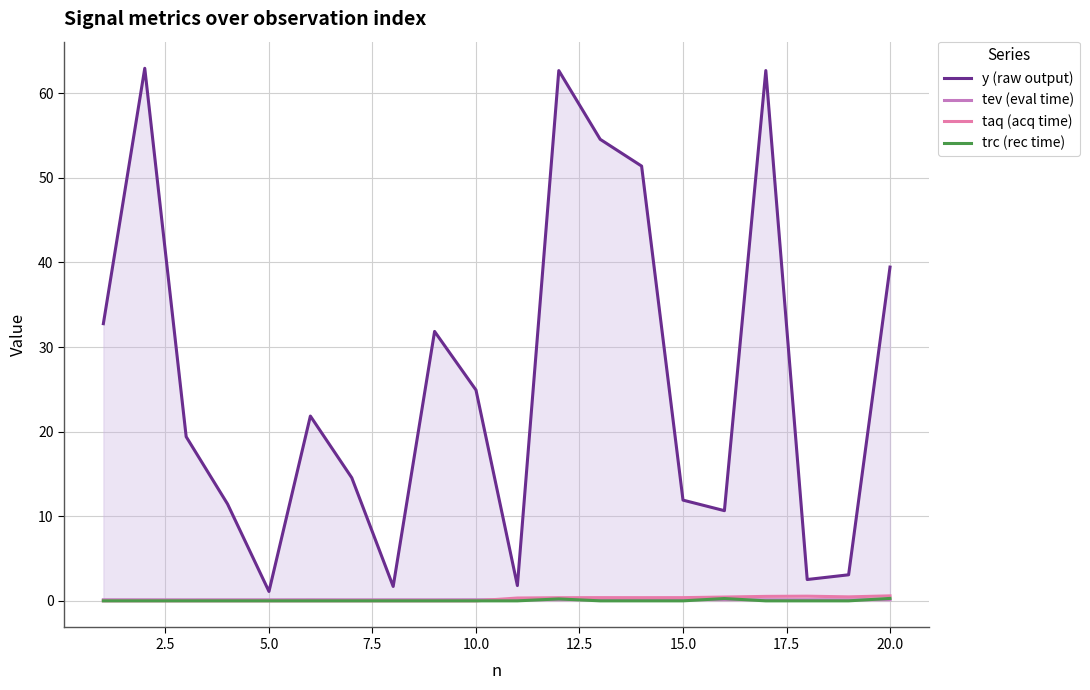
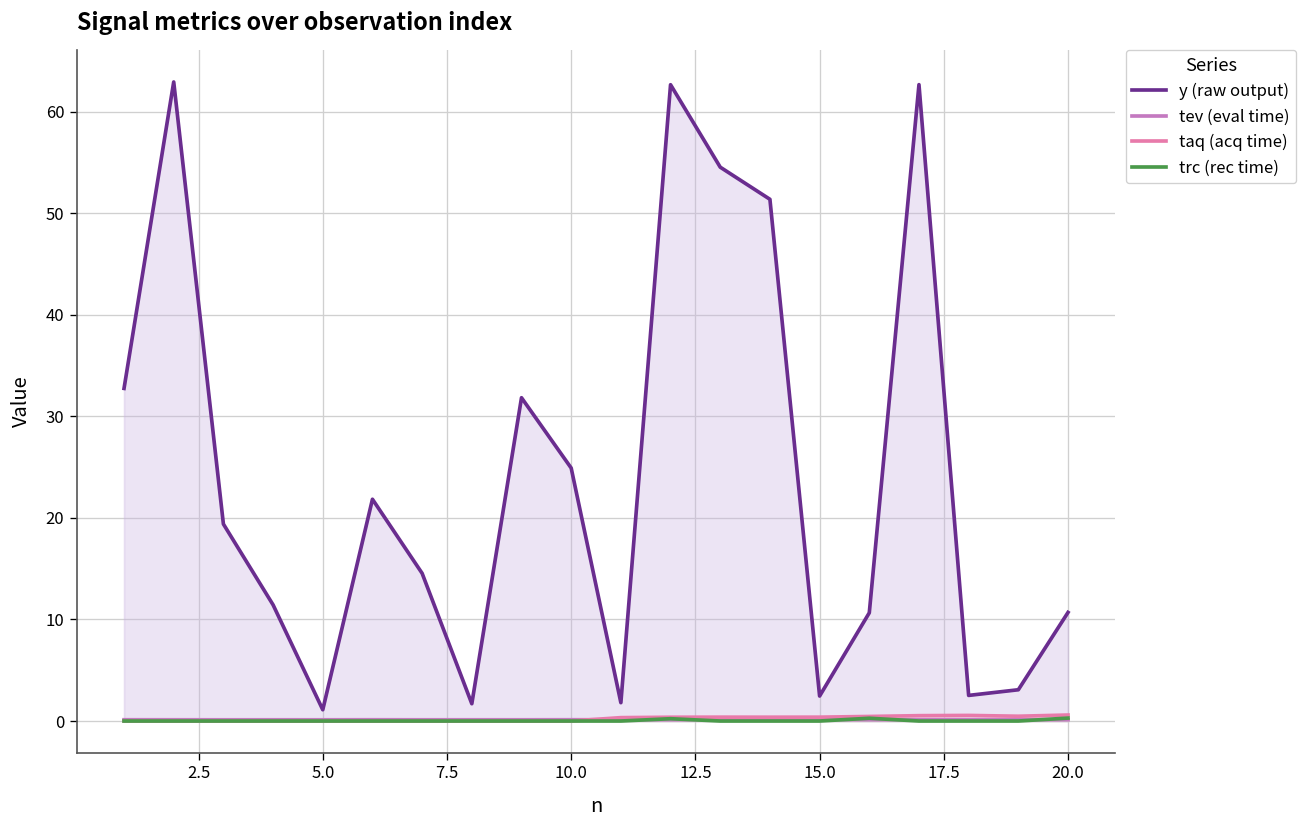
y (raw output), 15.0: 12 -> 2
y (raw output), 20.0: 39 -> 11
